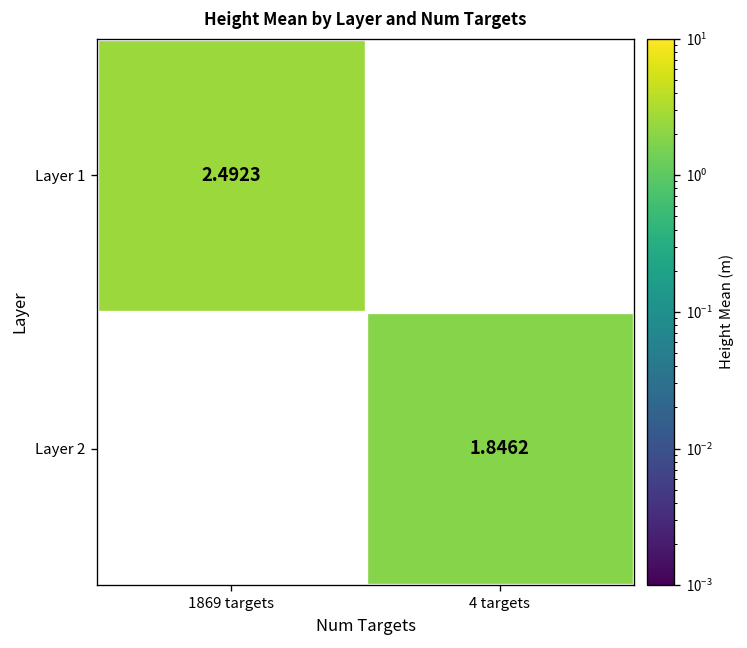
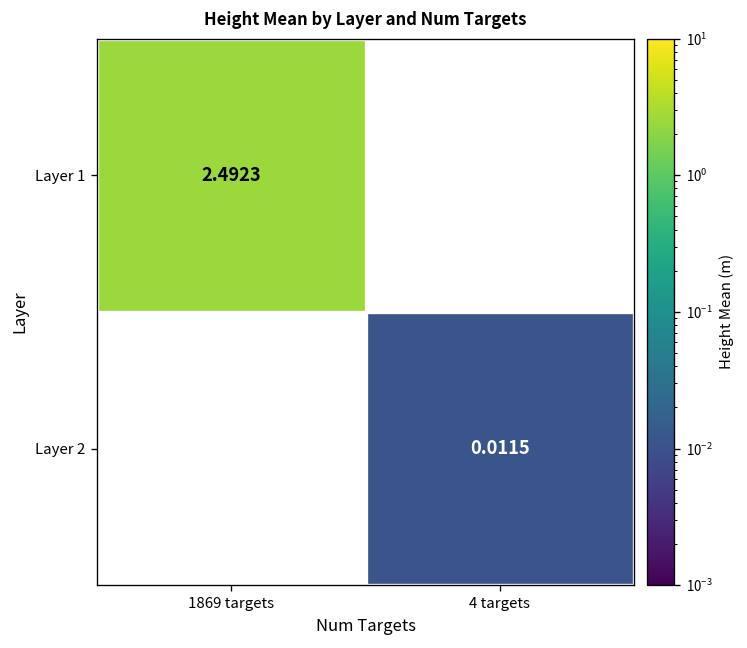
Layer 2, 4 targets: 1.8462 -> 0.0115
